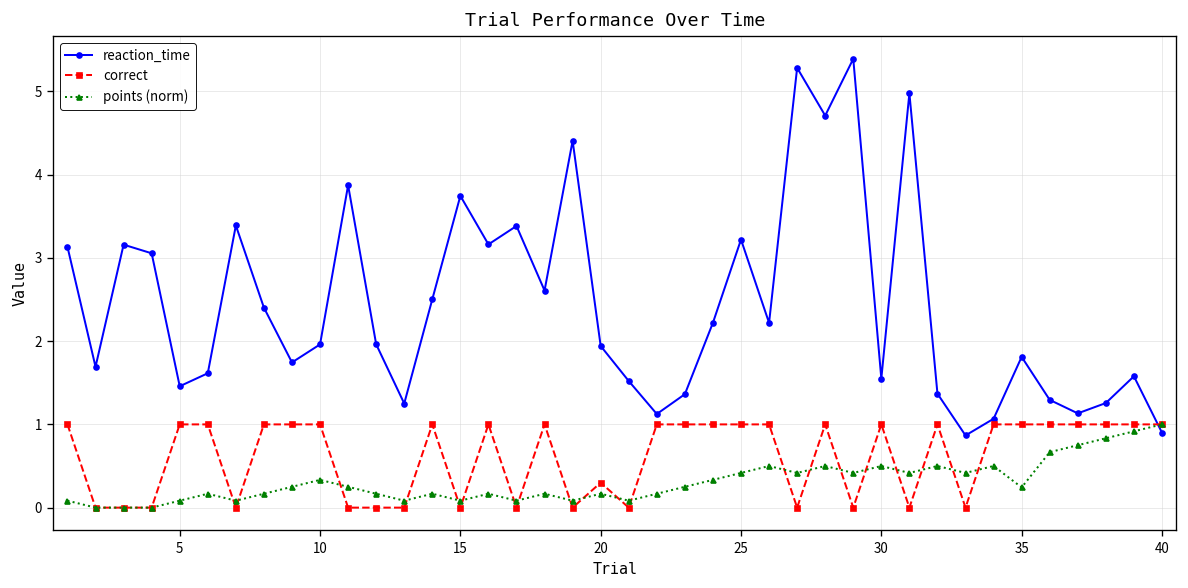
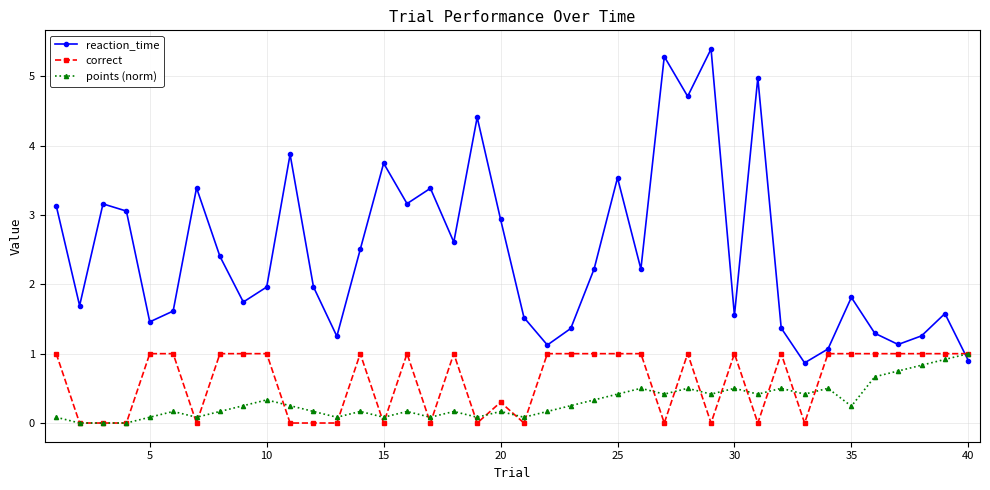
reaction_time, 20: 1.9 -> 2.9
reaction_time, 25: 3.2 -> 3.5
